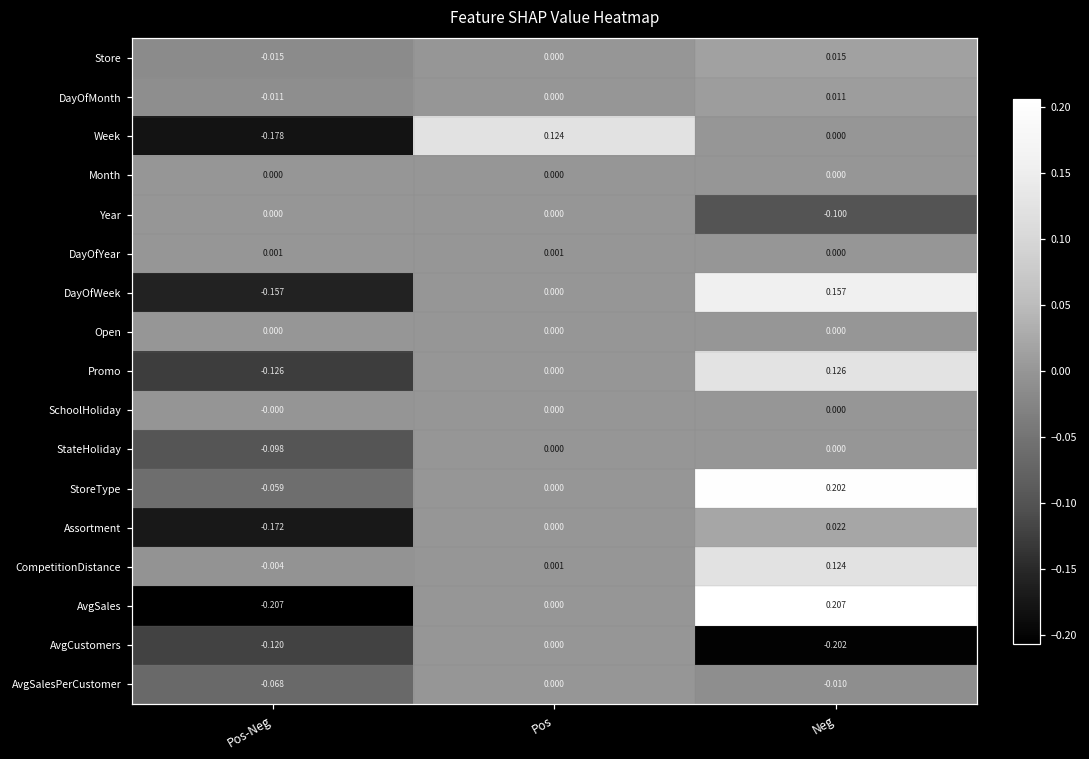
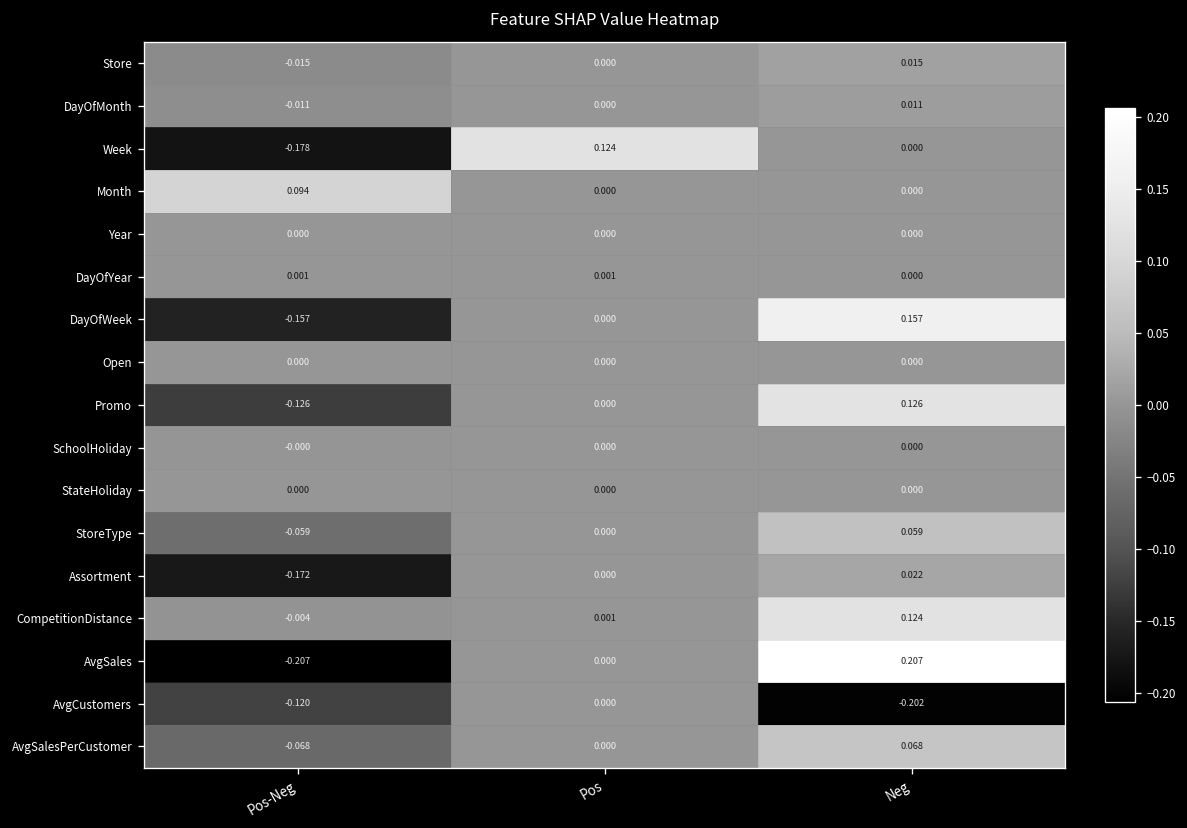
Month, Pos-Neg: 0.000 -> 0.094
Year, Neg: -0.100 -> 0.000
StateHoliday, Pos-Neg: -0.098 -> 0.000
StoreType, Neg: 0.202 -> 0.059
AvgSalesPerCustomer, Neg: -0.010 -> 0.068
